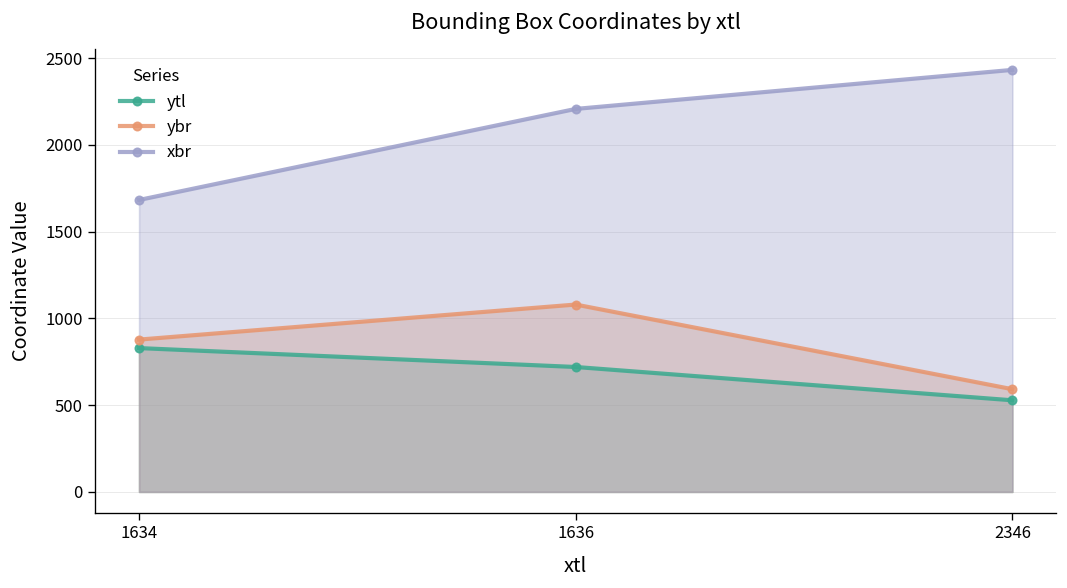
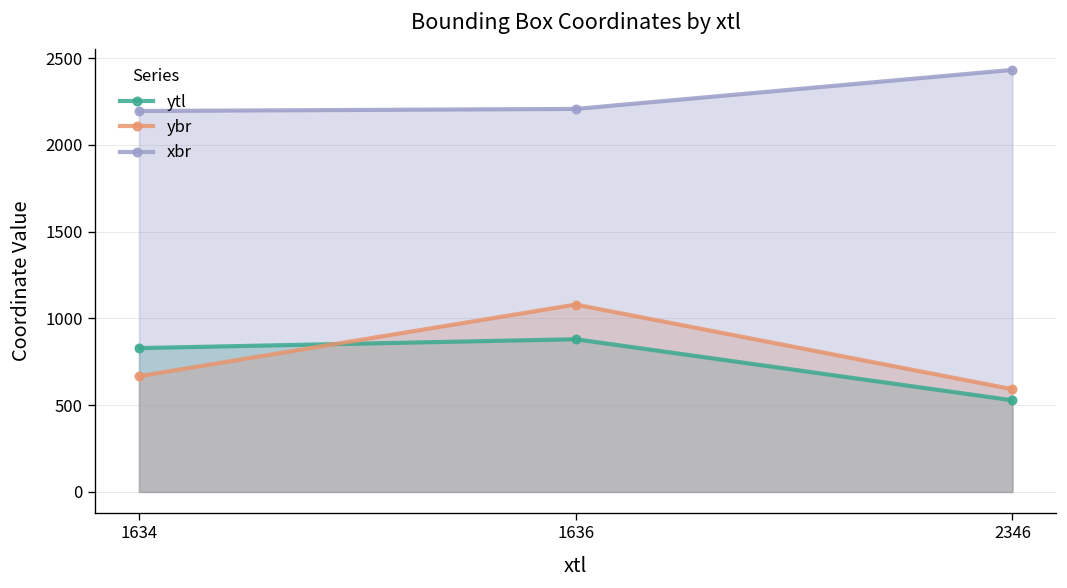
ybr, 1634: 880 -> 670
xbr, 1634: 1680 -> 2200
ytl, 1636: 720 -> 880
